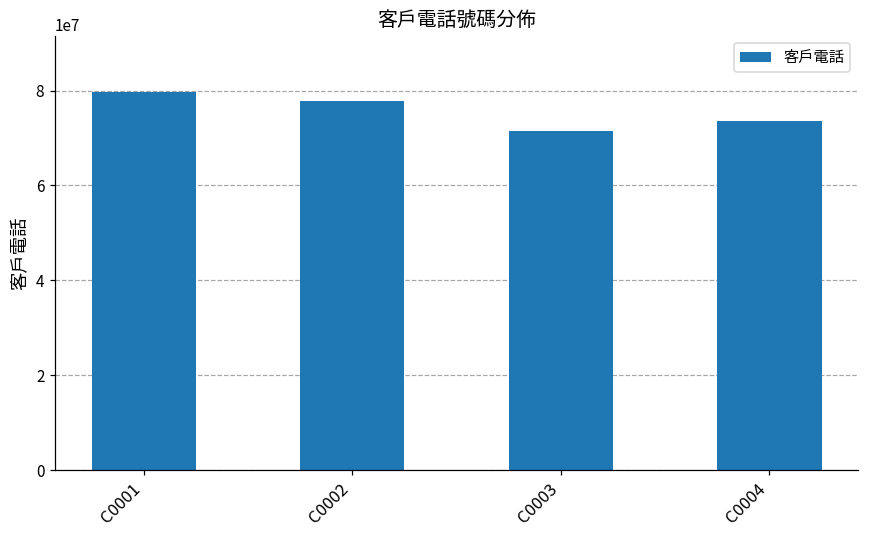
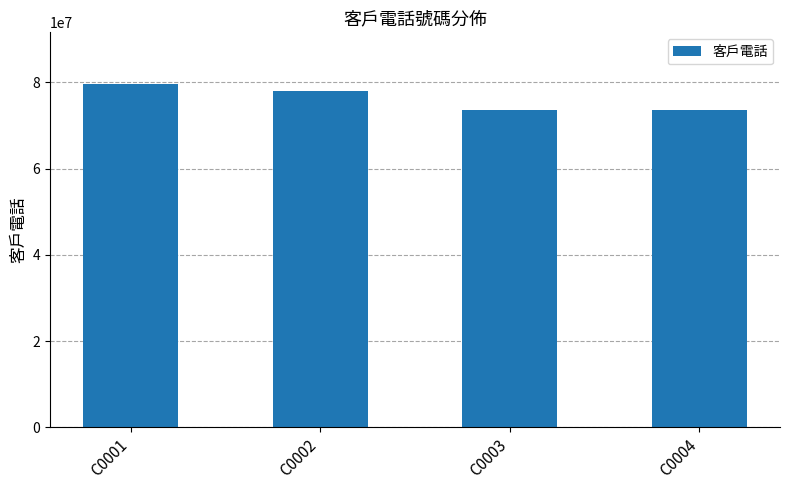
C0003: 71000000 -> 74000000
